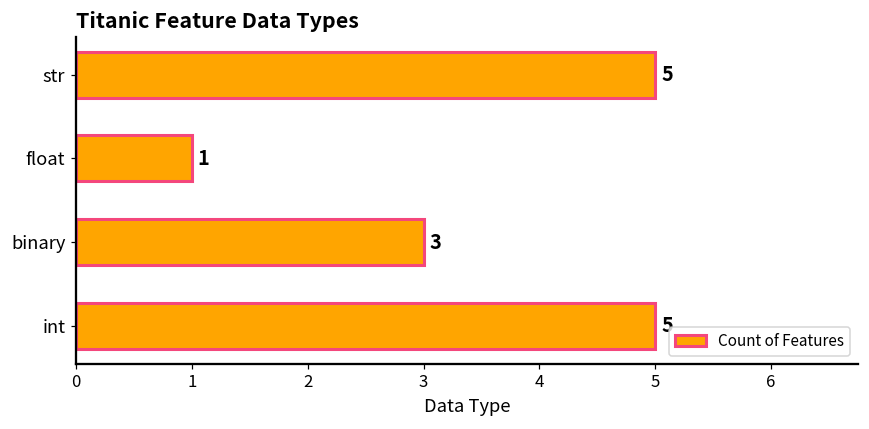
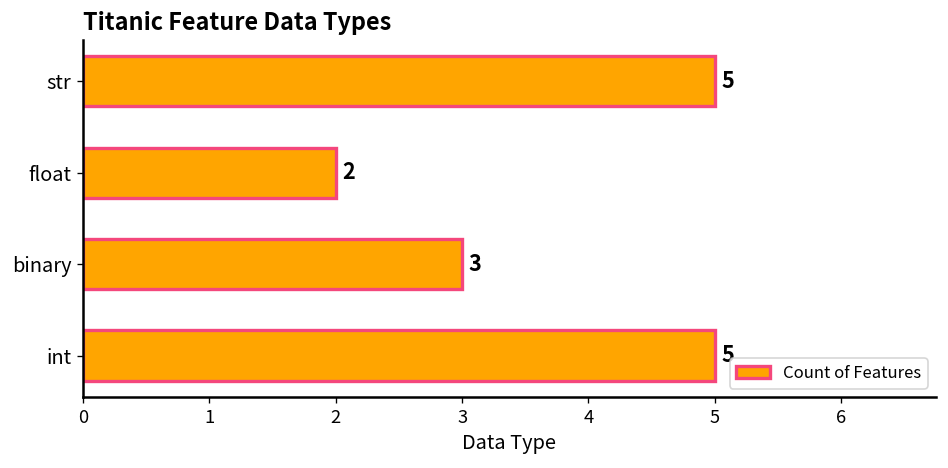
float: 1 -> 2
